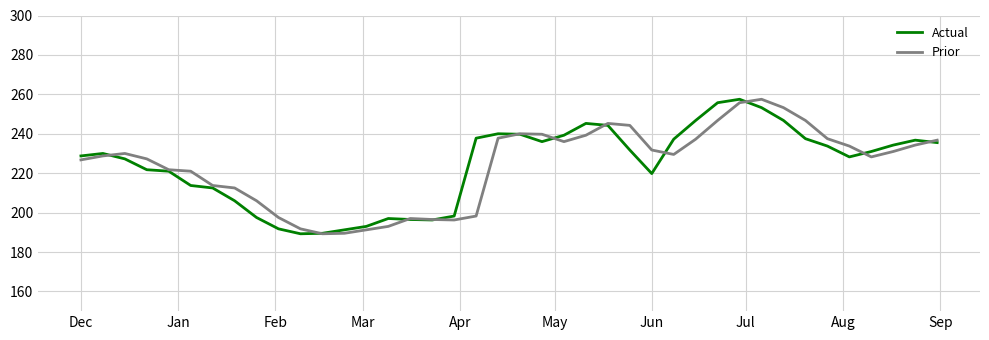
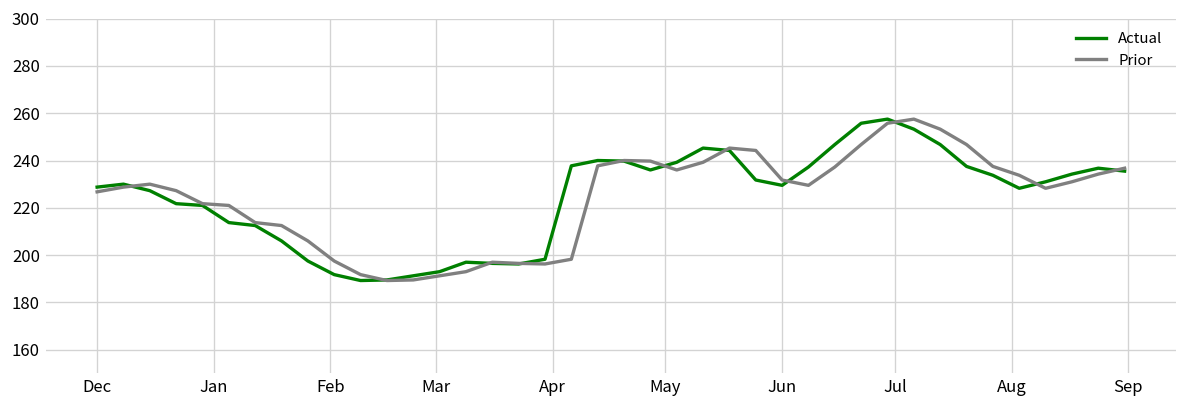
Actual, Jun: 220 -> 230
